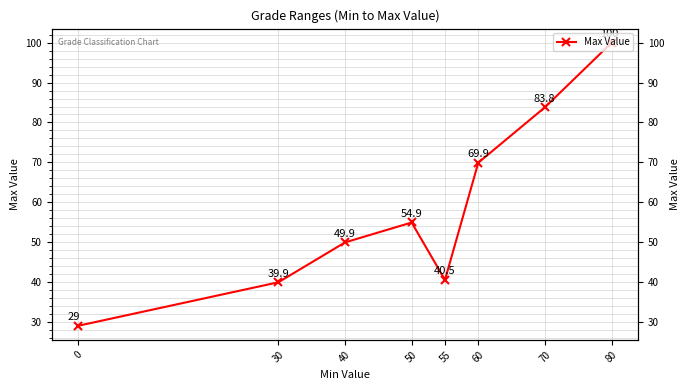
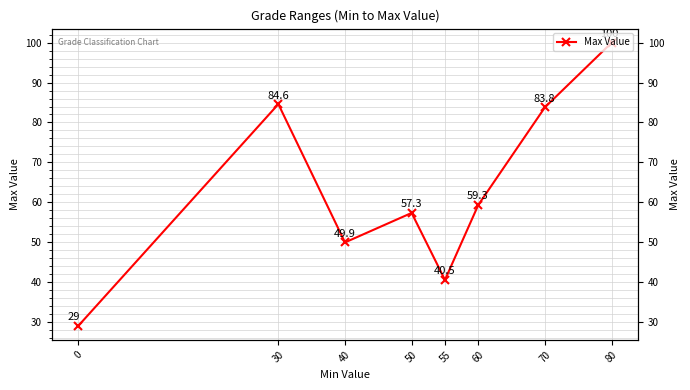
30: 39.9 -> 84.6
50: 54.9 -> 57.3
60: 69.9 -> 59.3
